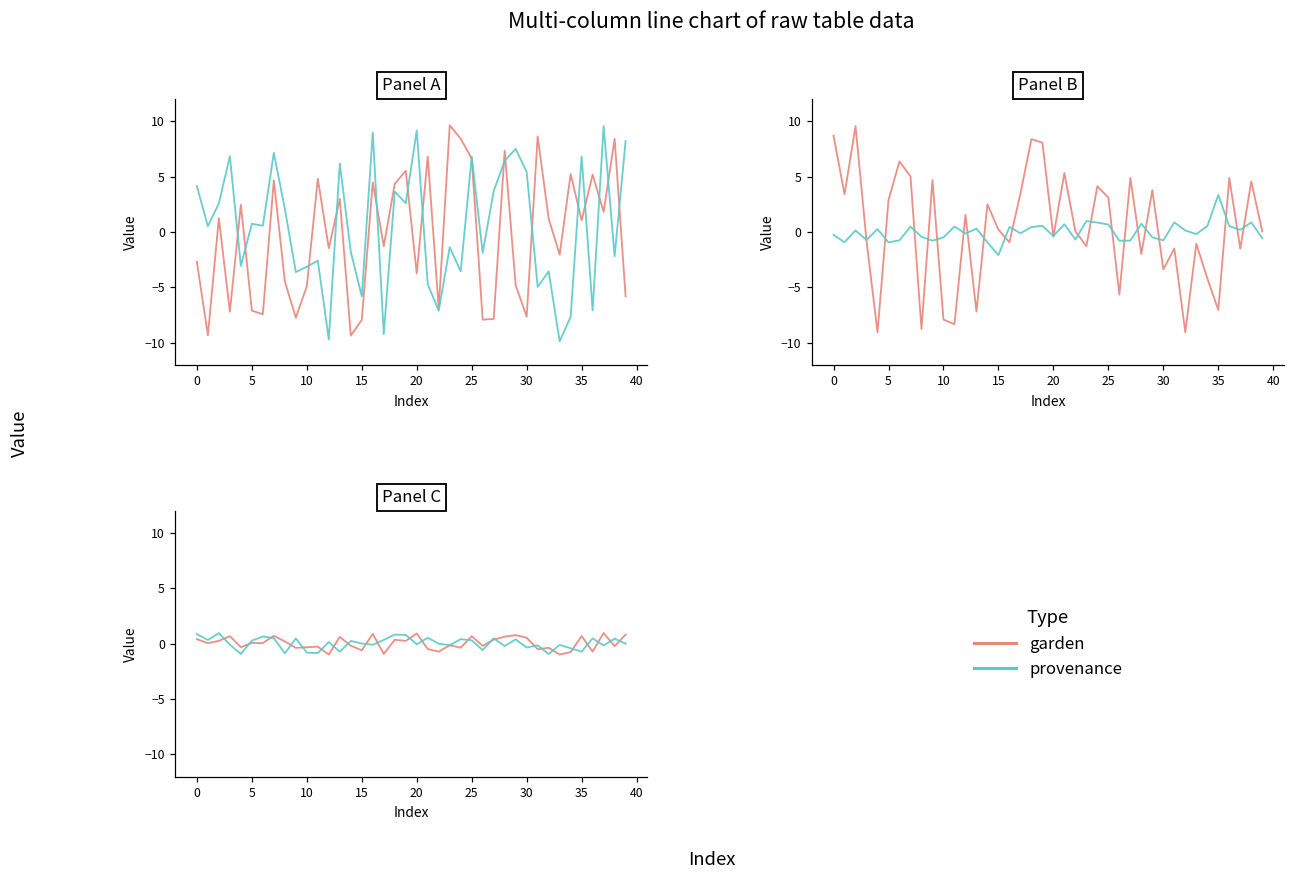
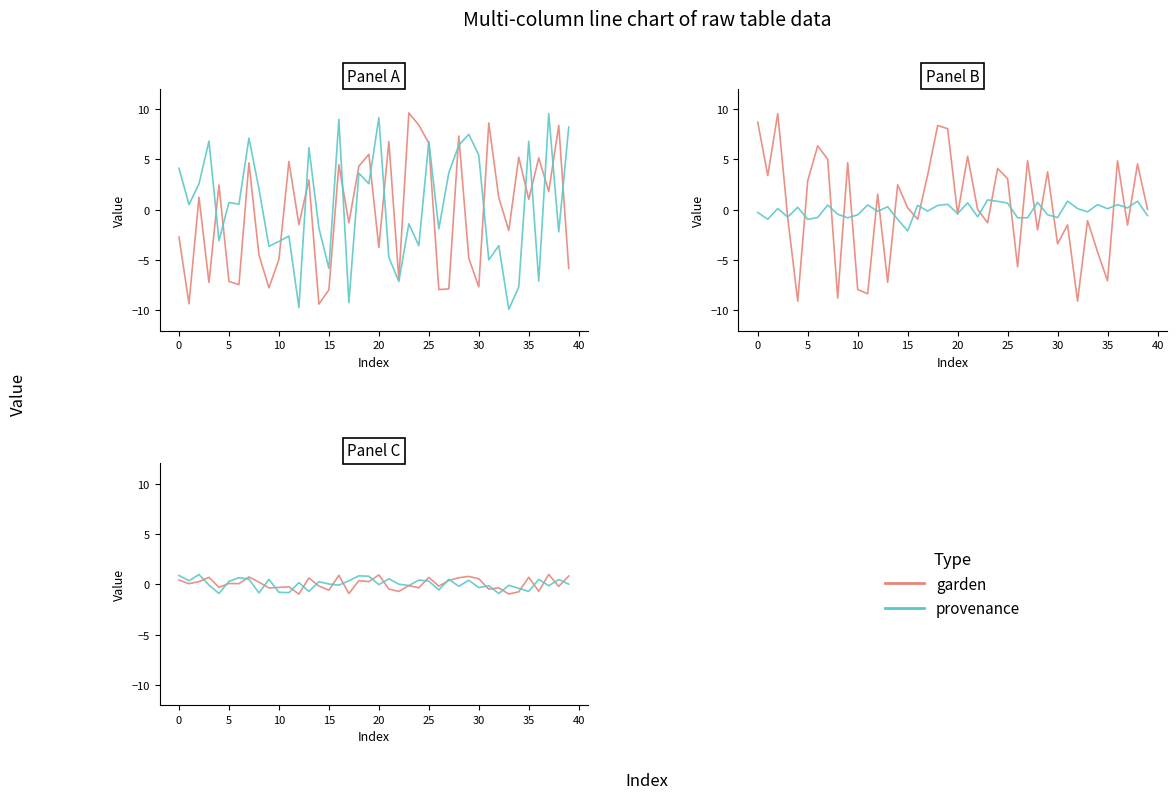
Panel B, provenance, 35: 3.3 -> 0.1
